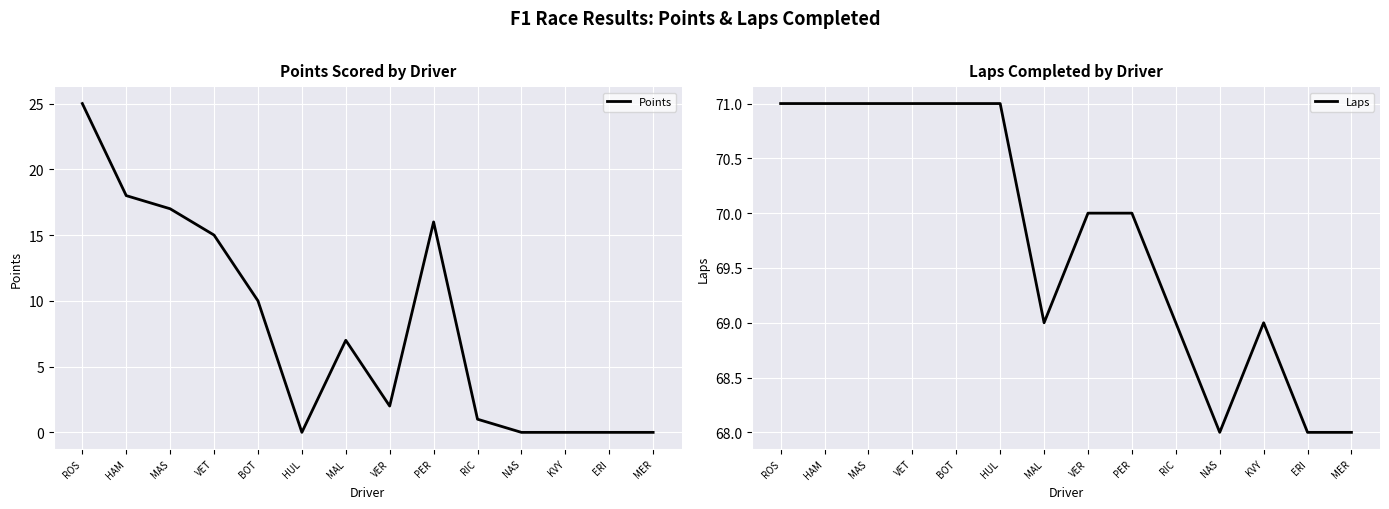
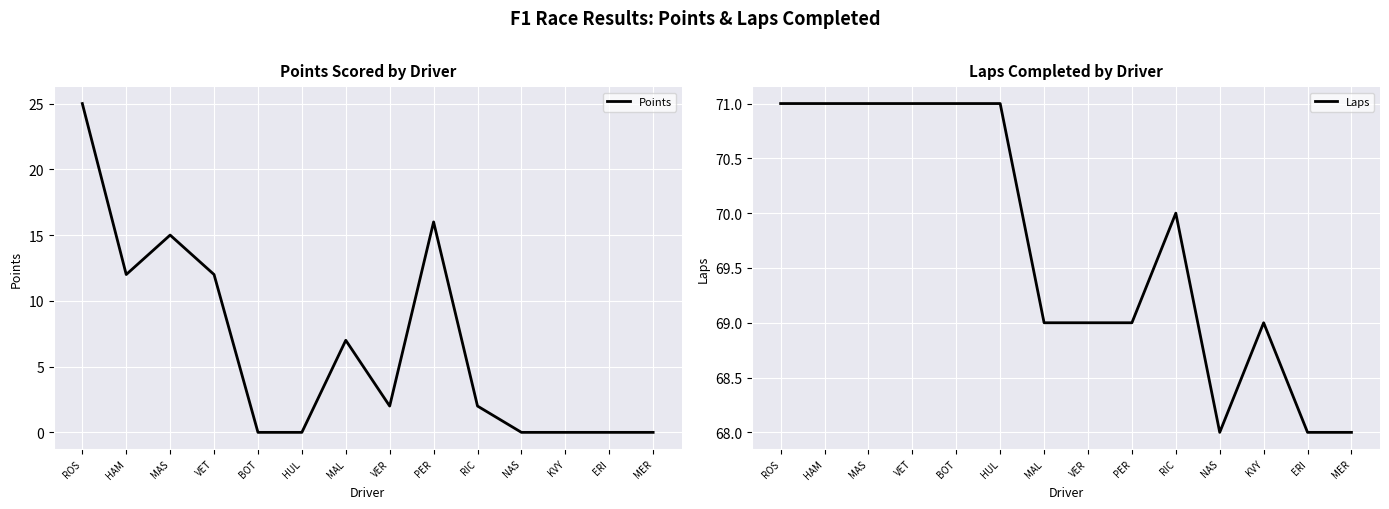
Points Scored by Driver, HAM: 18 -> 12
Points Scored by Driver, MAS: 17 -> 15
Points Scored by Driver, VET: 15 -> 12
Points Scored by Driver, BOT: 10 -> 0
Points Scored by Driver, RIC: 1 -> 2
Laps Completed by Driver, VER: 70 -> 69
Laps Completed by Driver, PER: 70 -> 69
Laps Completed by Driver, RIC: 69 -> 70
